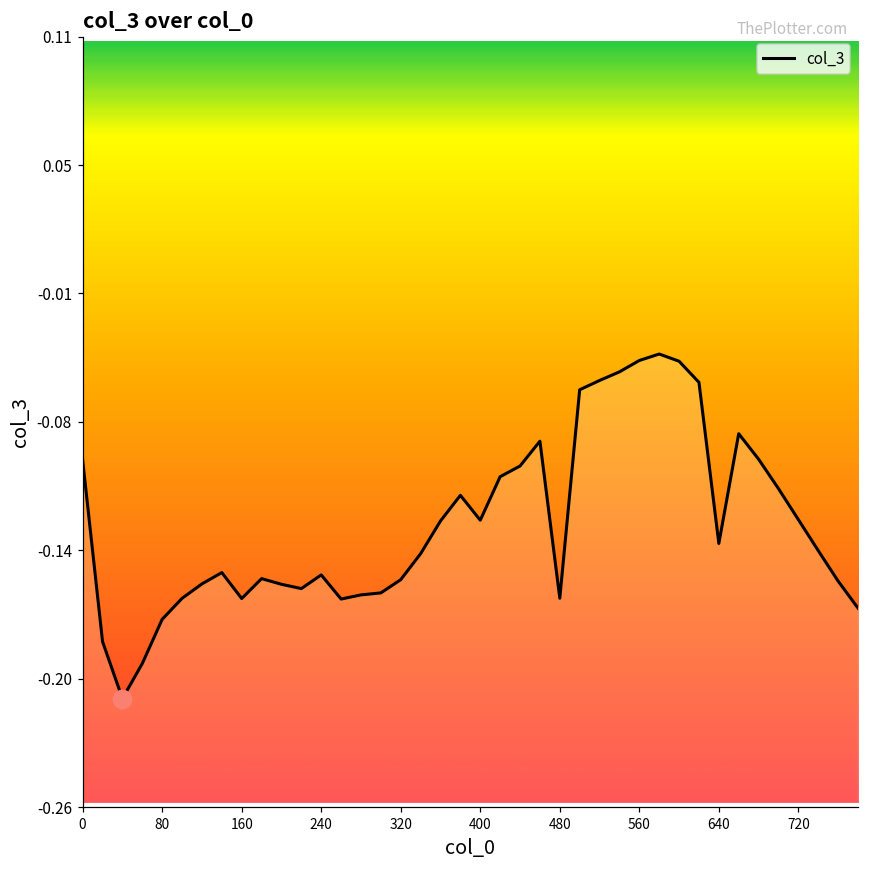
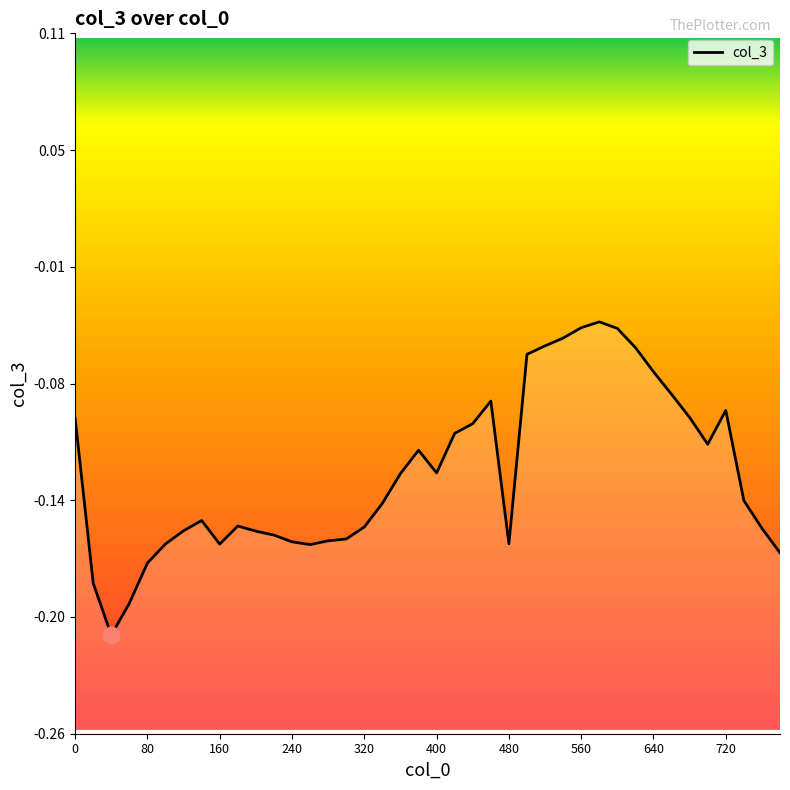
col_3, 240: -0.148 -> -0.159
col_3, 640: -0.133 -> -0.069
col_3, 720: -0.122 -> -0.089
